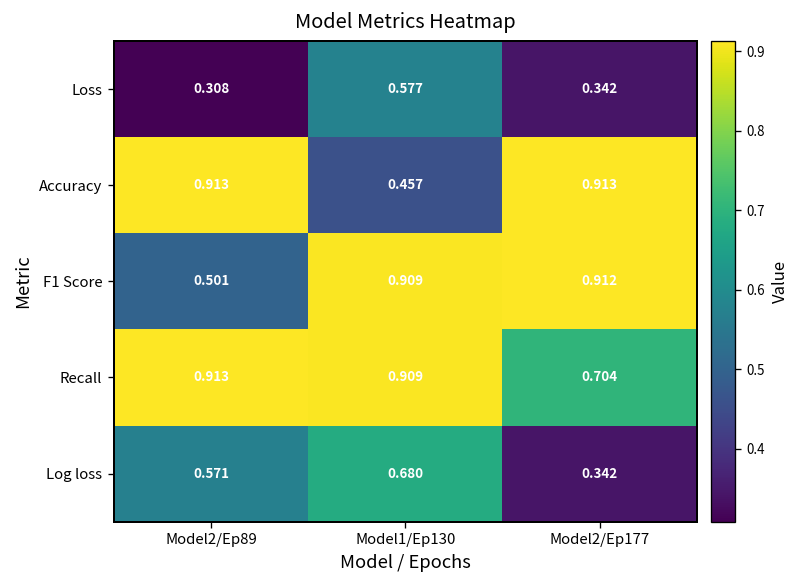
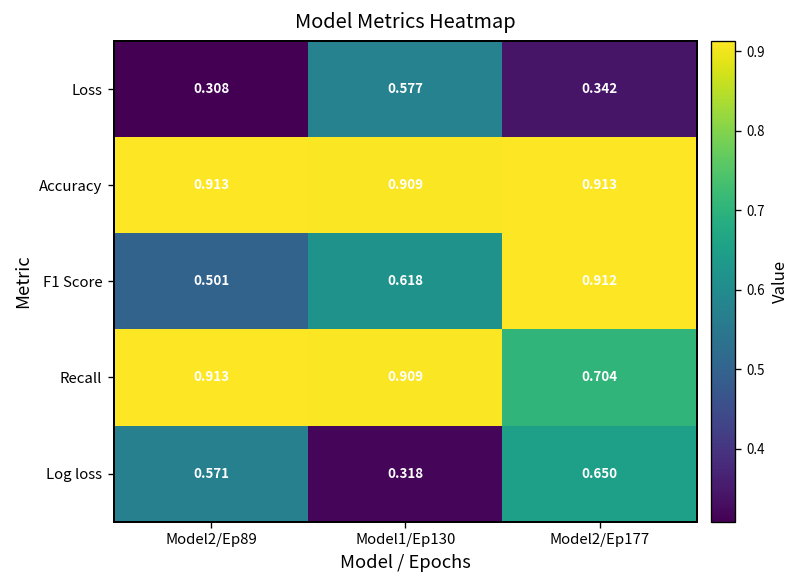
Accuracy, Model1/Ep130: 0.457 -> 0.909
F1 Score, Model1/Ep130: 0.909 -> 0.618
Log loss, Model1/Ep130: 0.680 -> 0.318
Log loss, Model2/Ep177: 0.342 -> 0.650
